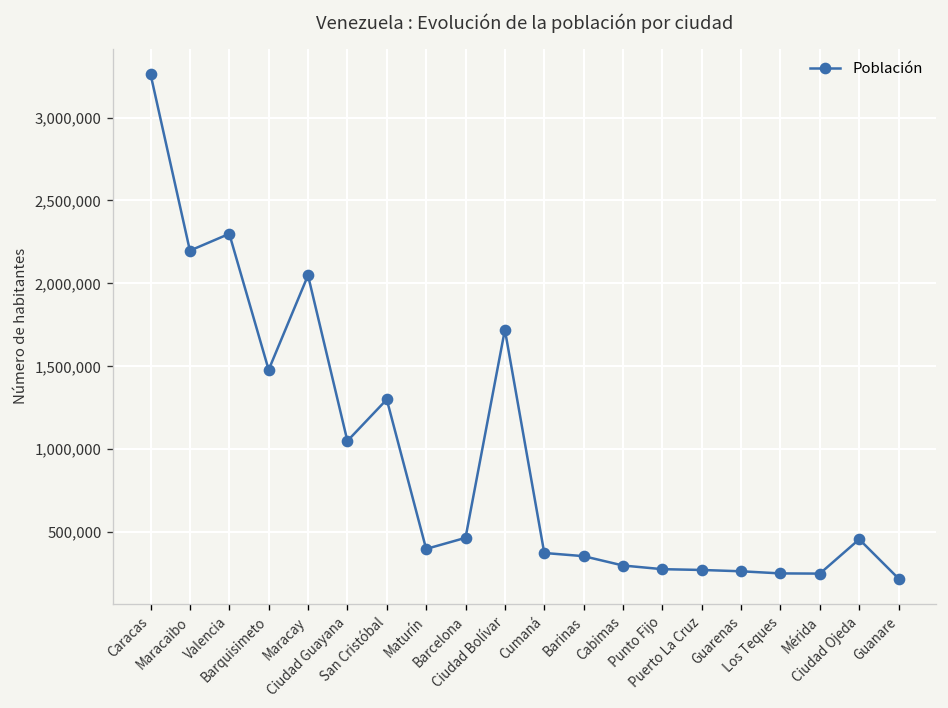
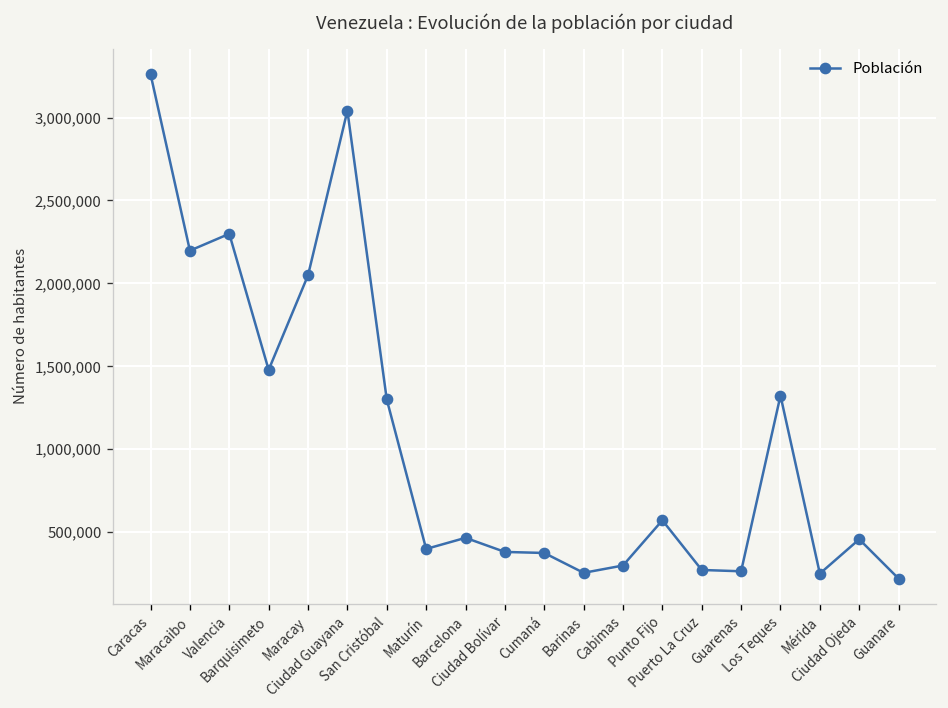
Ciudad Guayana: 1,050,000 -> 3,040,000
Ciudad Bolívar: 1,720,000 -> 380,000
Barinas: 360,000 -> 250,000
Punto Fijo: 280,000 -> 570,000
Los Teques: 250,000 -> 1,320,000
